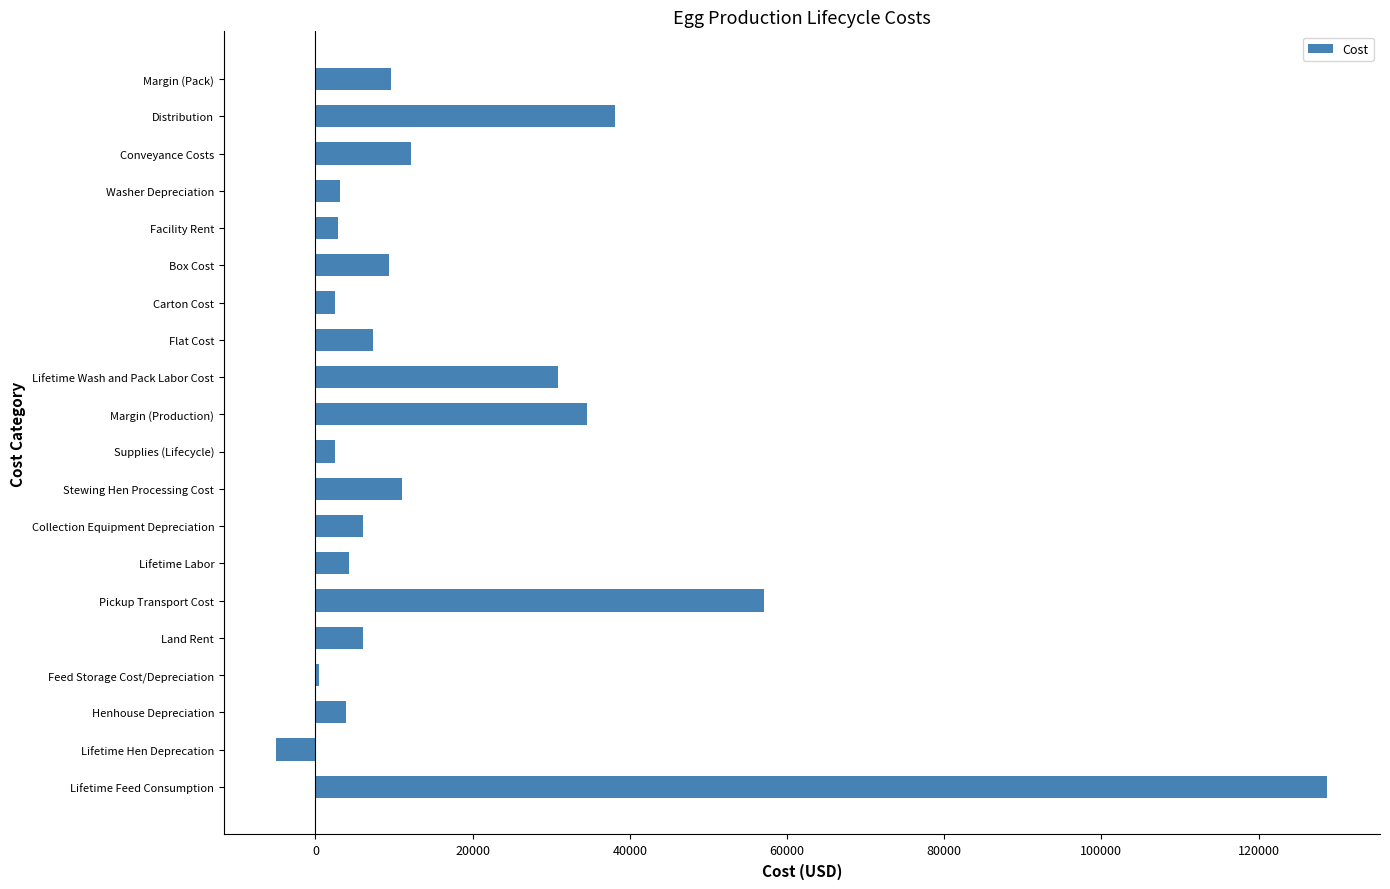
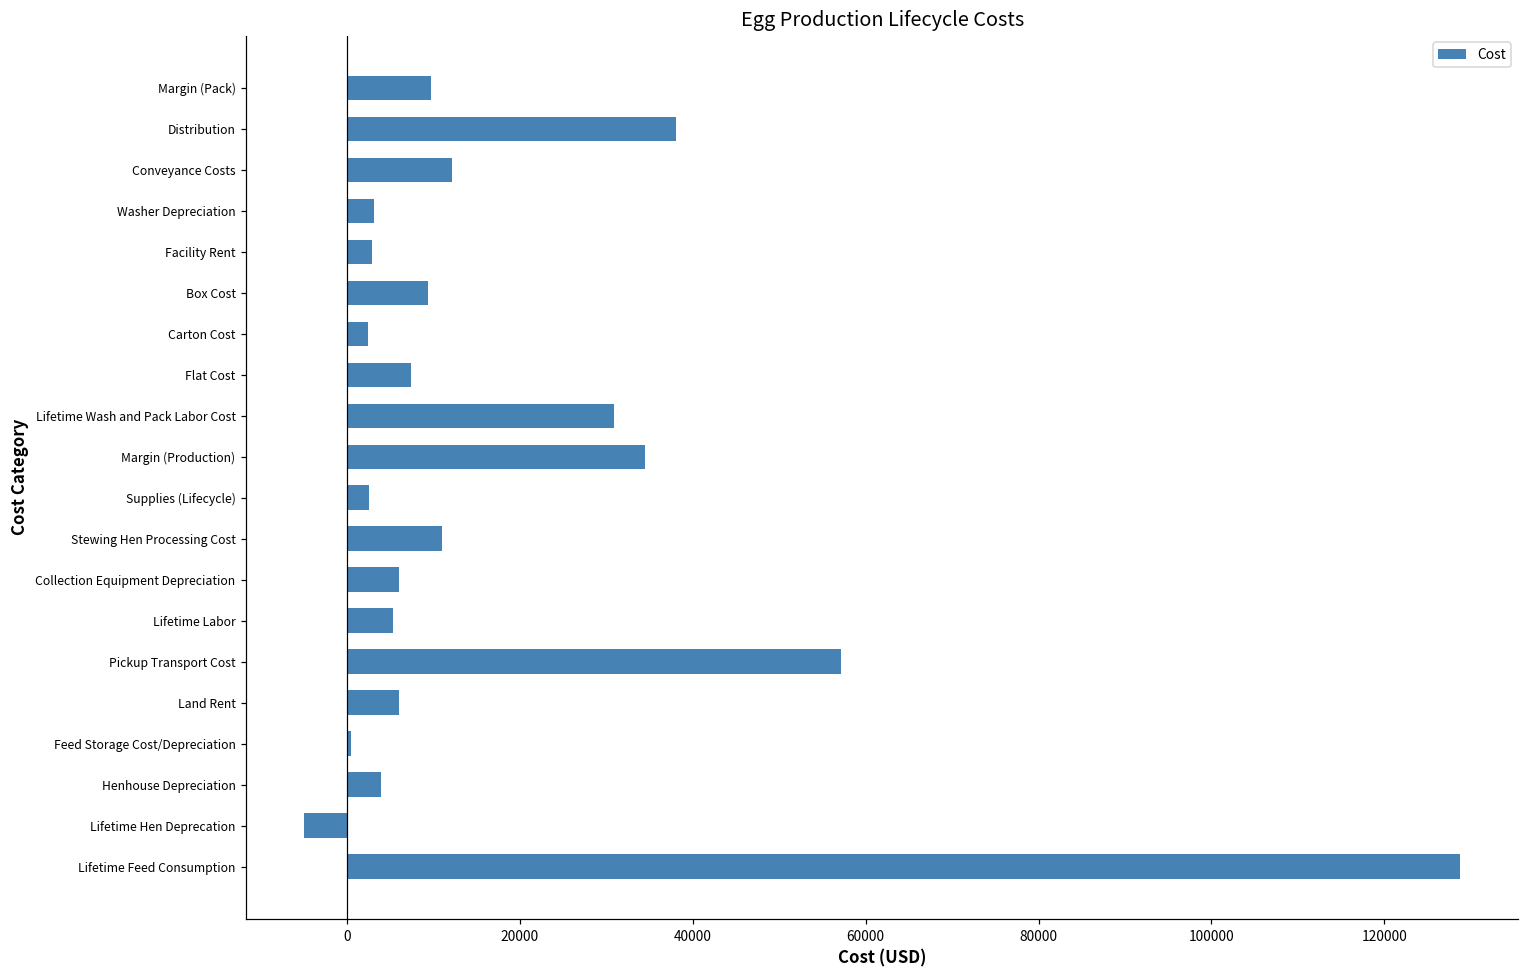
Lifetime Labor: 4000 -> 5000
